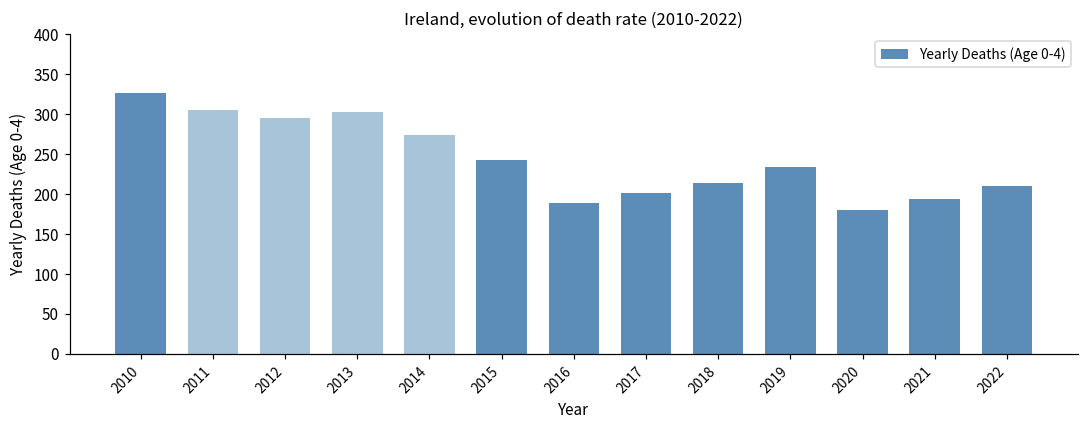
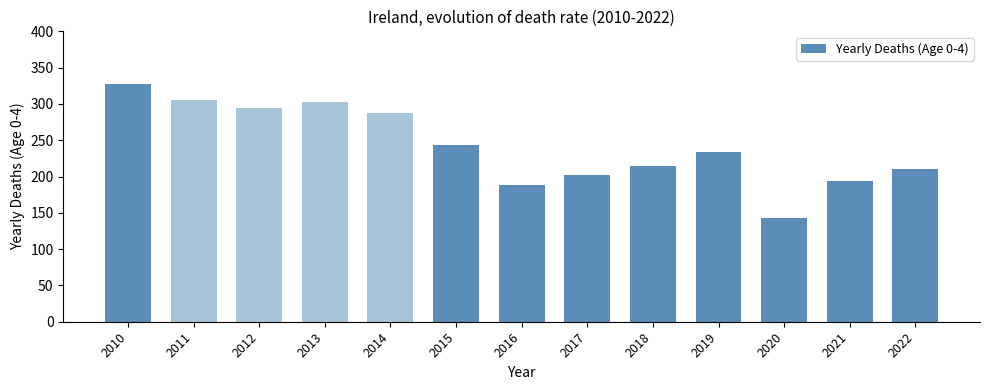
2014: 270 -> 290
2020: 180 -> 140
